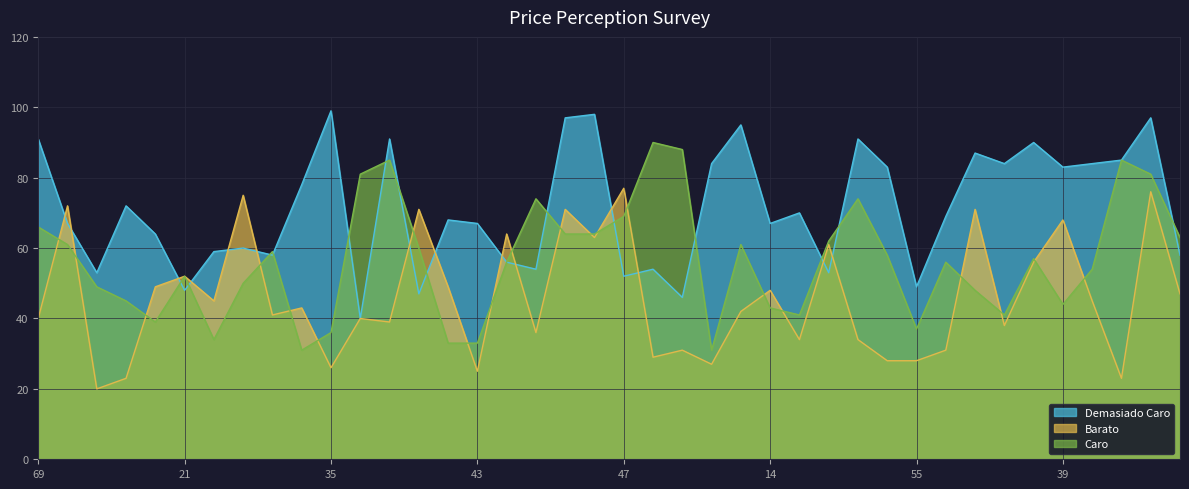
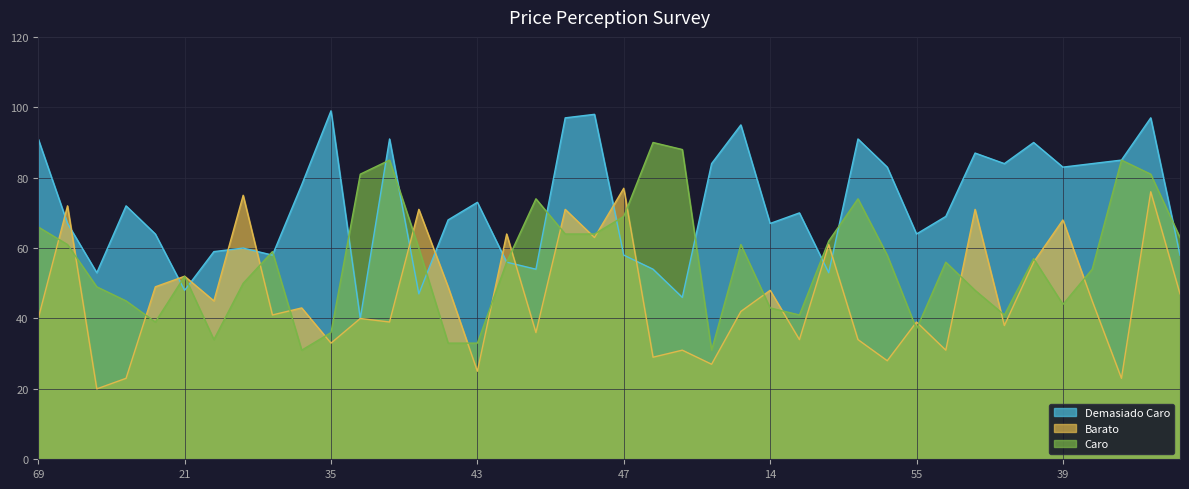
Barato, 35: 26 -> 33
Demasiado Caro, 43: 67 -> 73
Demasiado Caro, 47: 52 -> 58
Demasiado Caro, 55: 49 -> 64
Barato, 55: 28 -> 39
